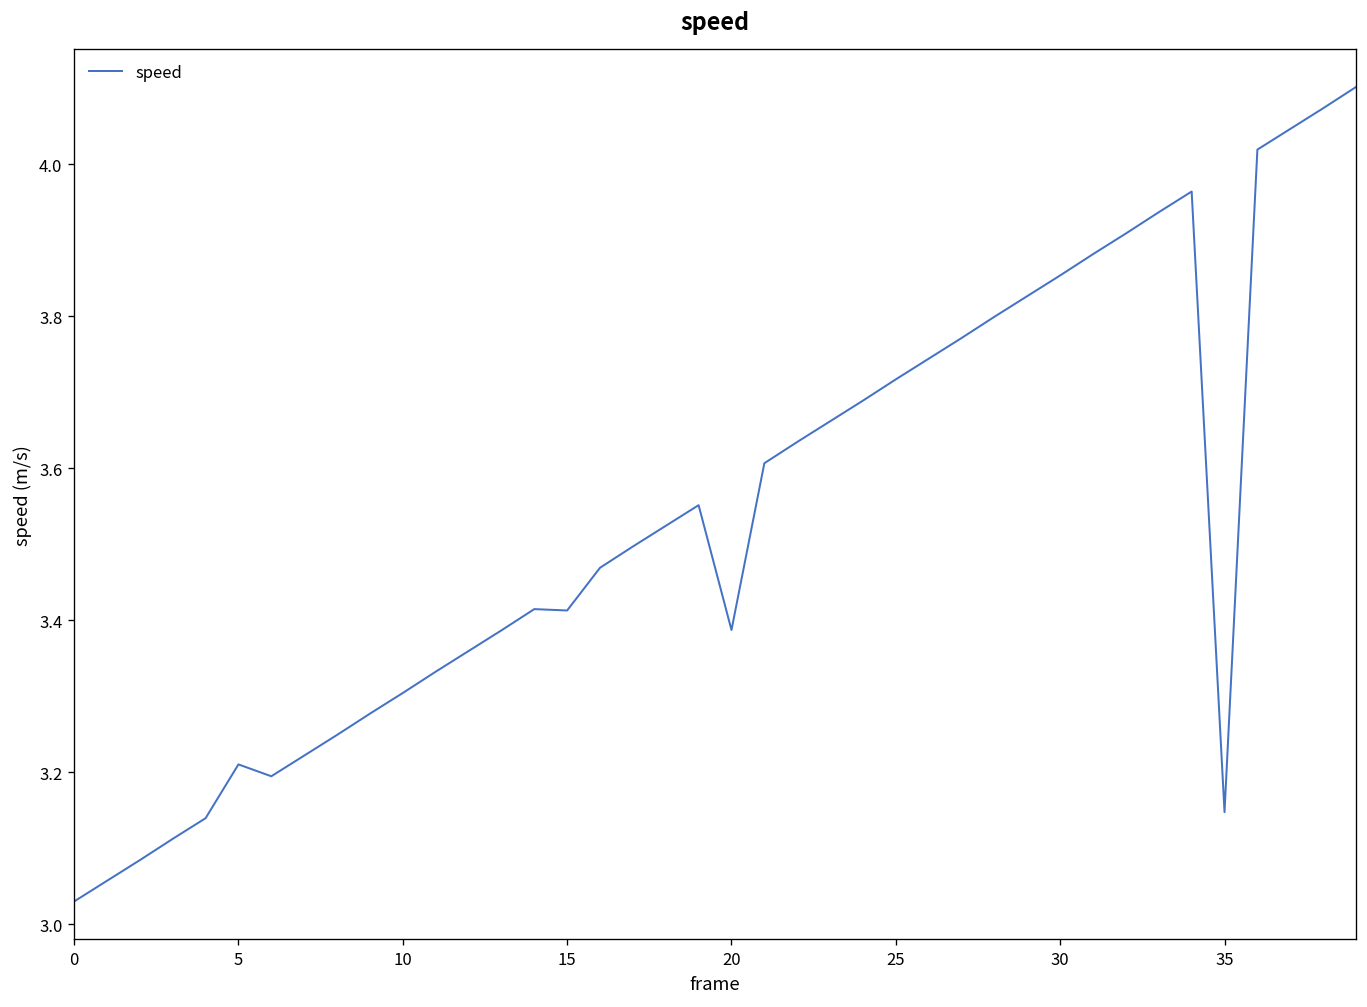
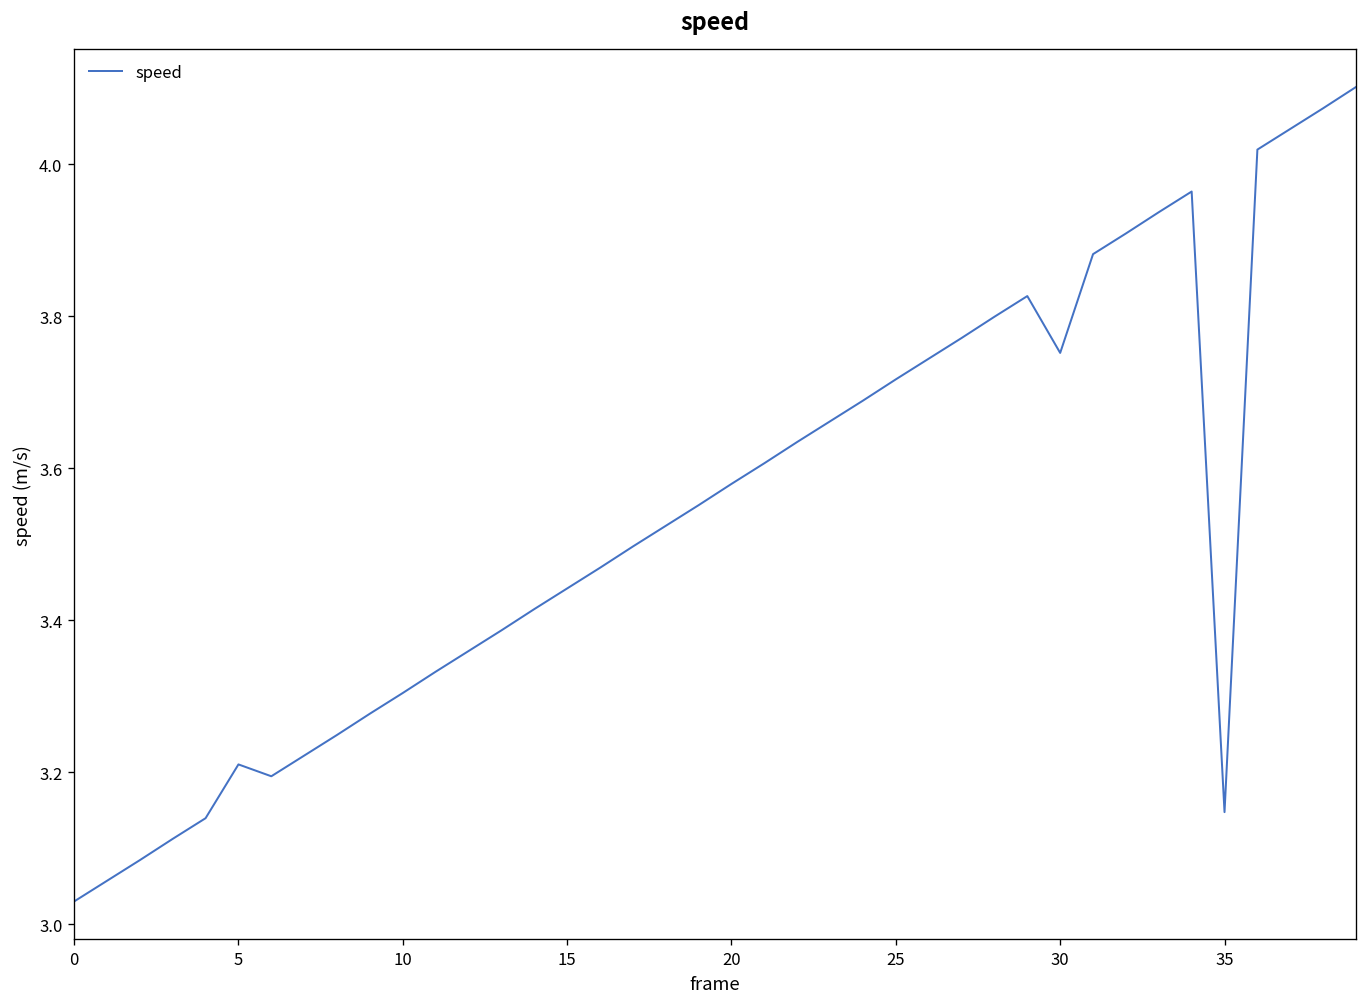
15: 3.41 -> 3.44
20: 3.39 -> 3.58
30: 3.85 -> 3.75
